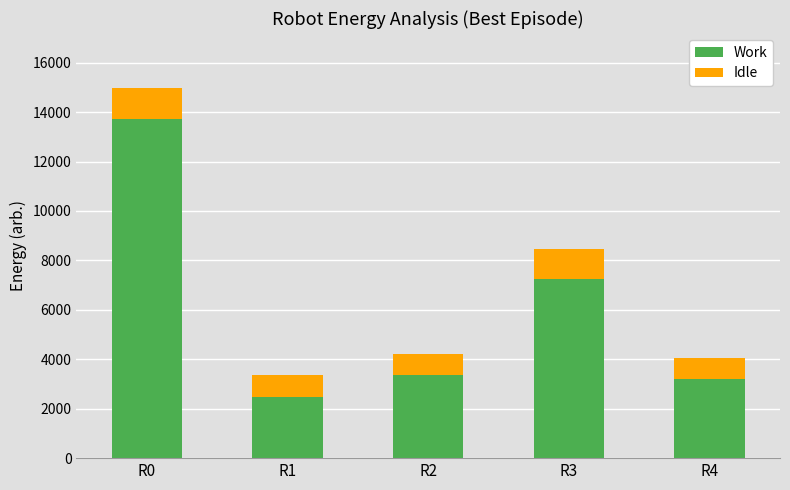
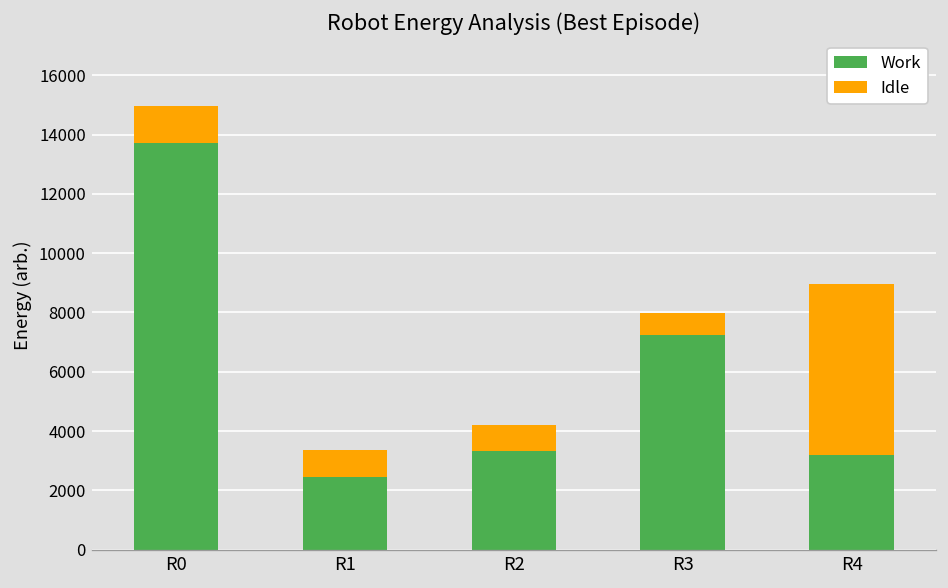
Idle, R3: 1200 -> 700
Idle, R4: 900 -> 5800
